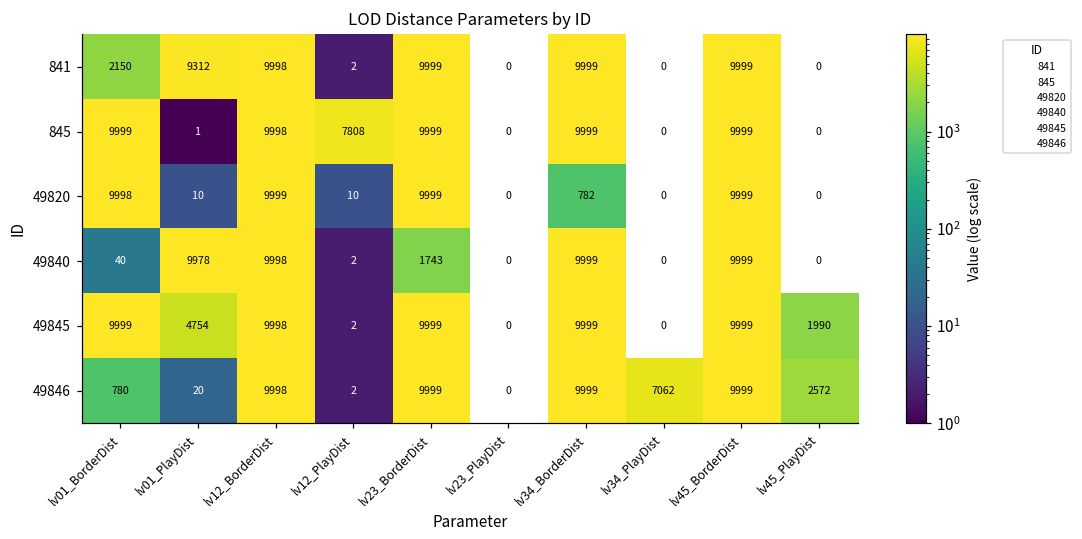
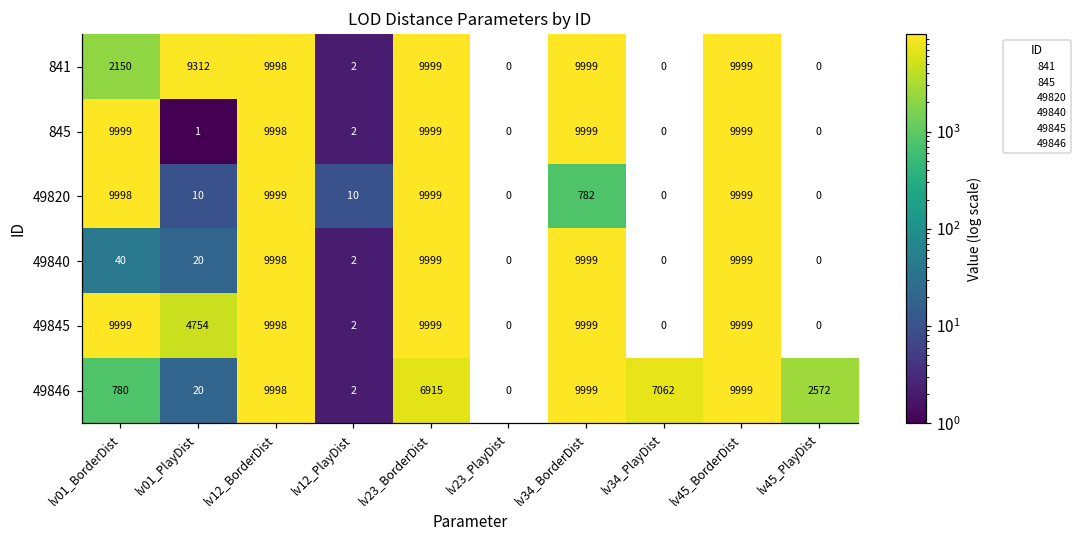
845, lv12_PlayDist: 7808 -> 2
49840, lv01_PlayDist: 9978 -> 20
49840, lv23_BorderDist: 1743 -> 9999
49845, lv45_PlayDist: 1990 -> 0
49846, lv23_BorderDist: 9999 -> 6915
